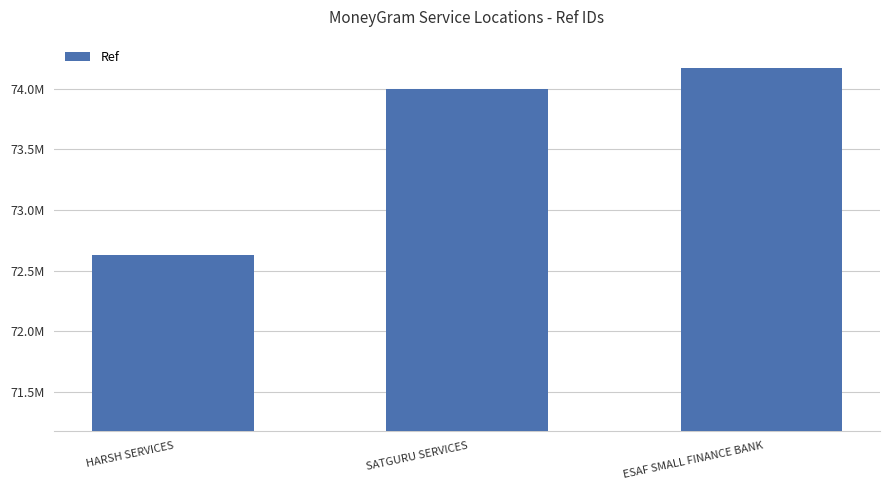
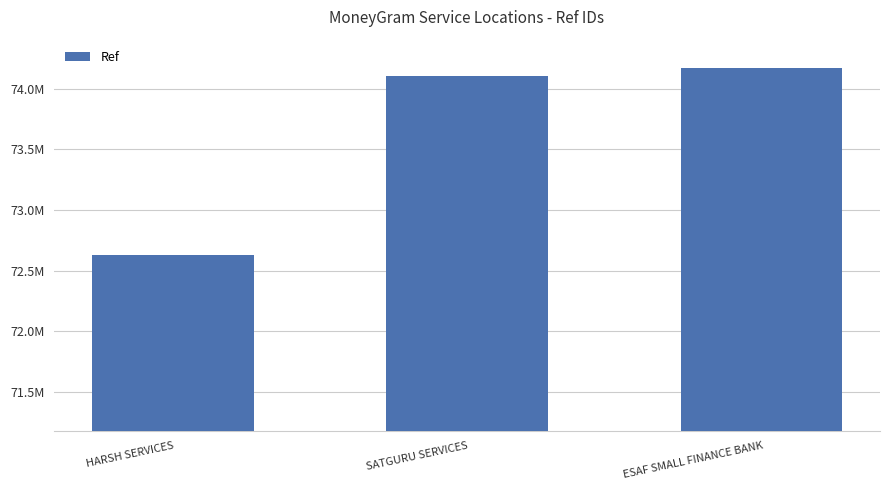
SATGURU SERVICES: 74000000 -> 74110000
